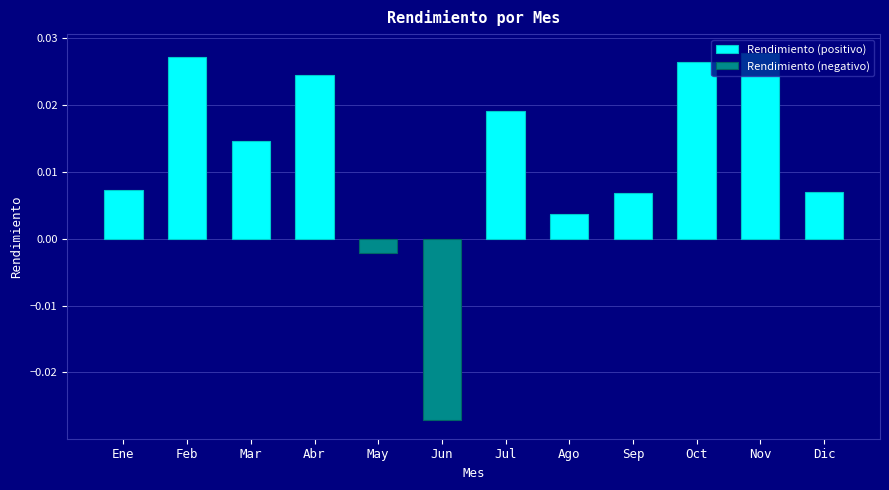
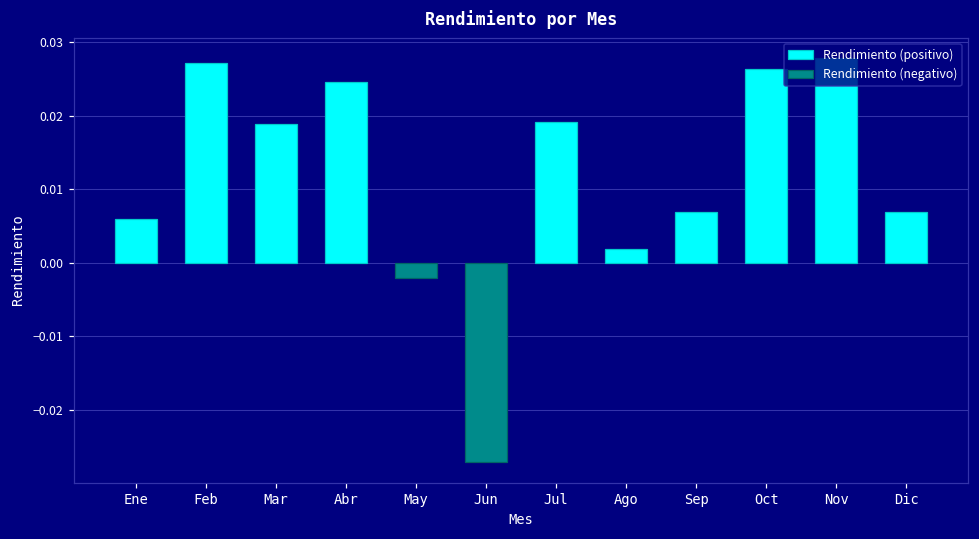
Rendimiento (positivo), Ene: 0.007 -> 0.006
Rendimiento (positivo), Mar: 0.015 -> 0.019
Rendimiento (positivo), Ago: 0.004 -> 0.002
